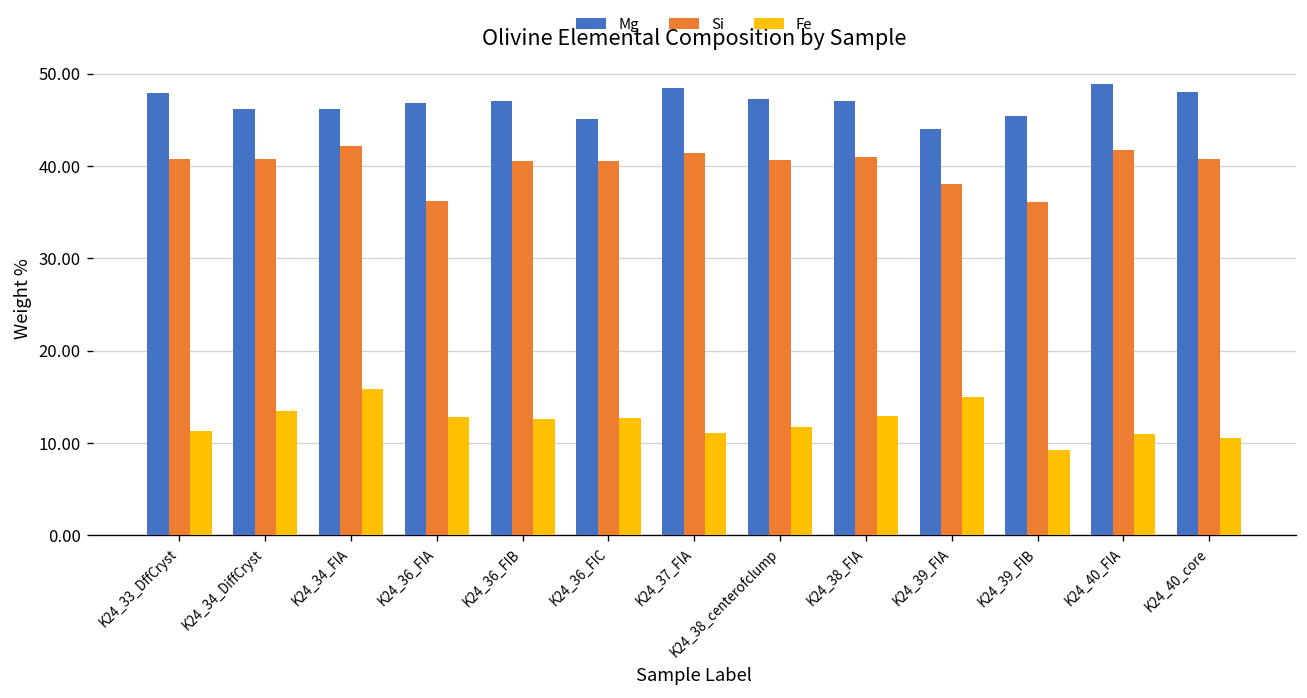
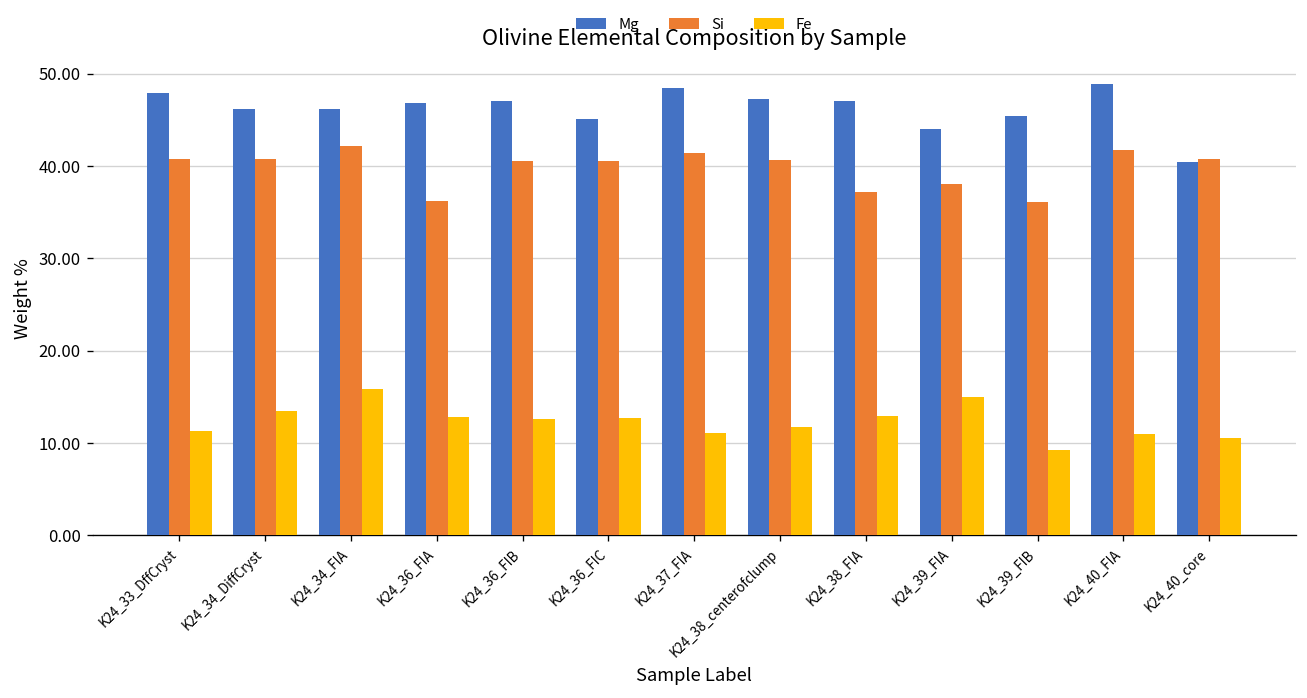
Si, K24_38_FIA: 41 -> 37
Mg, K24_40_core: 48 -> 40
